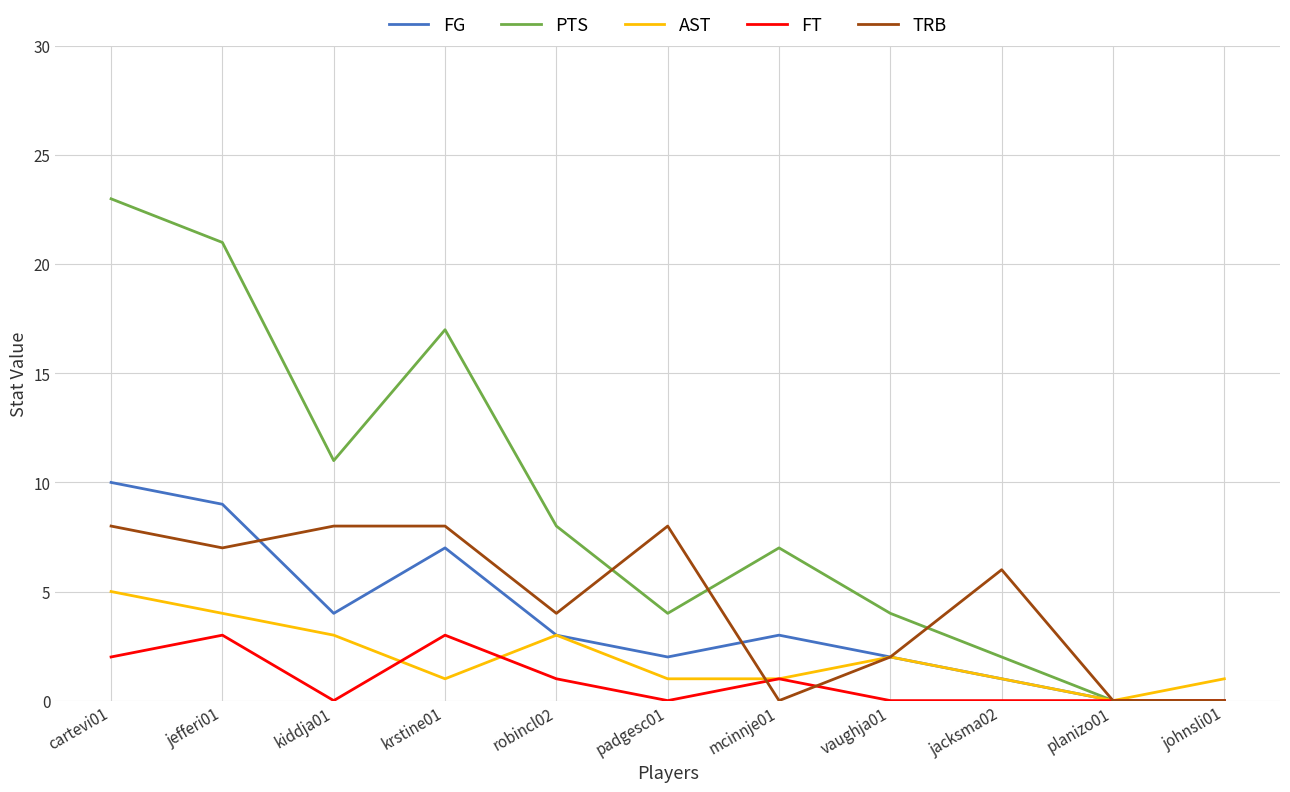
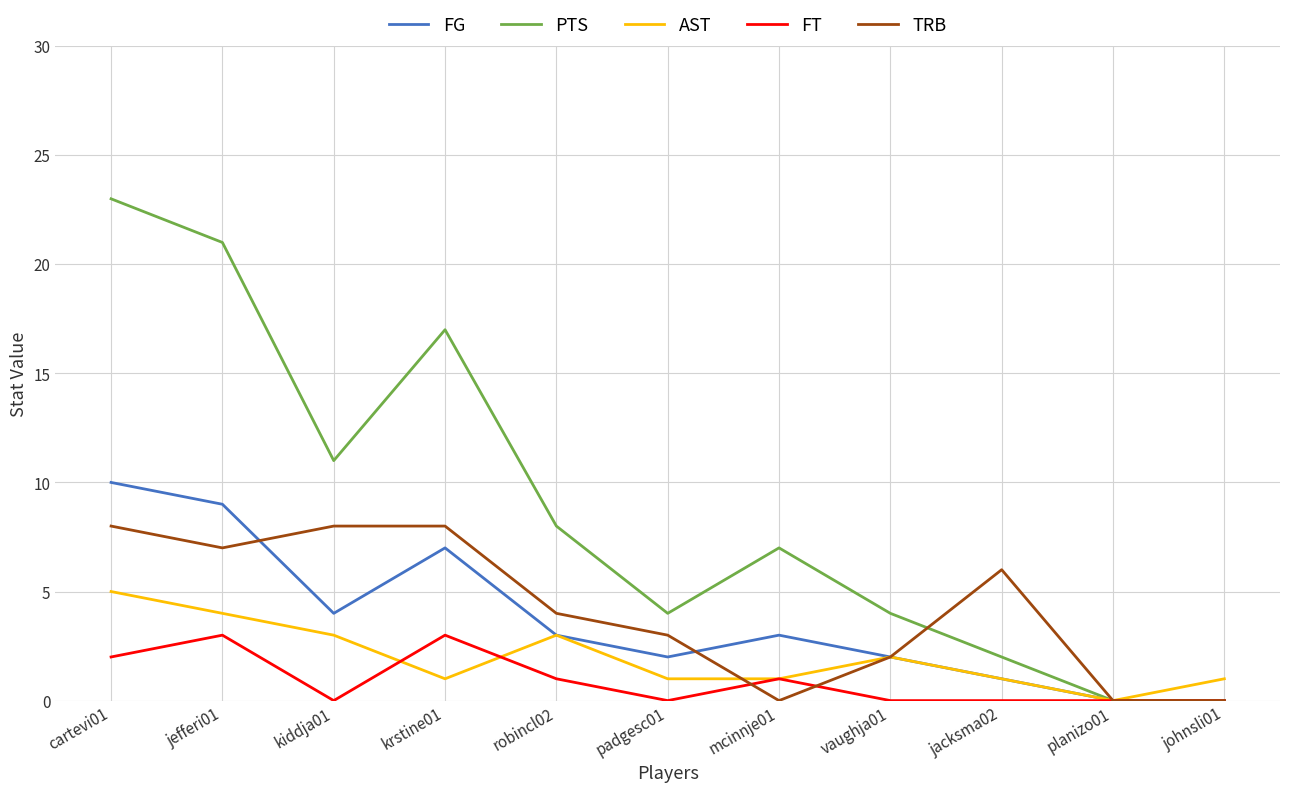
TRB, padgesc01: 8 -> 3
